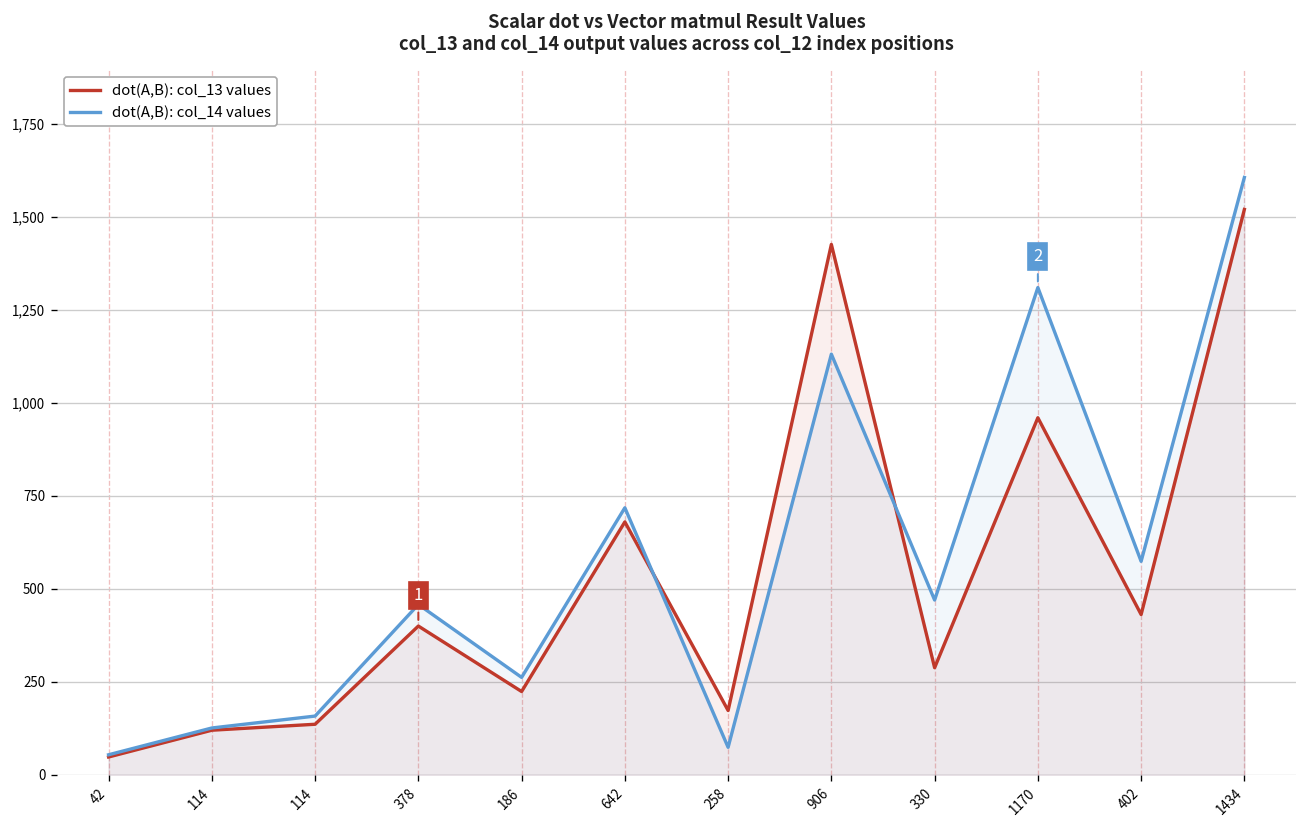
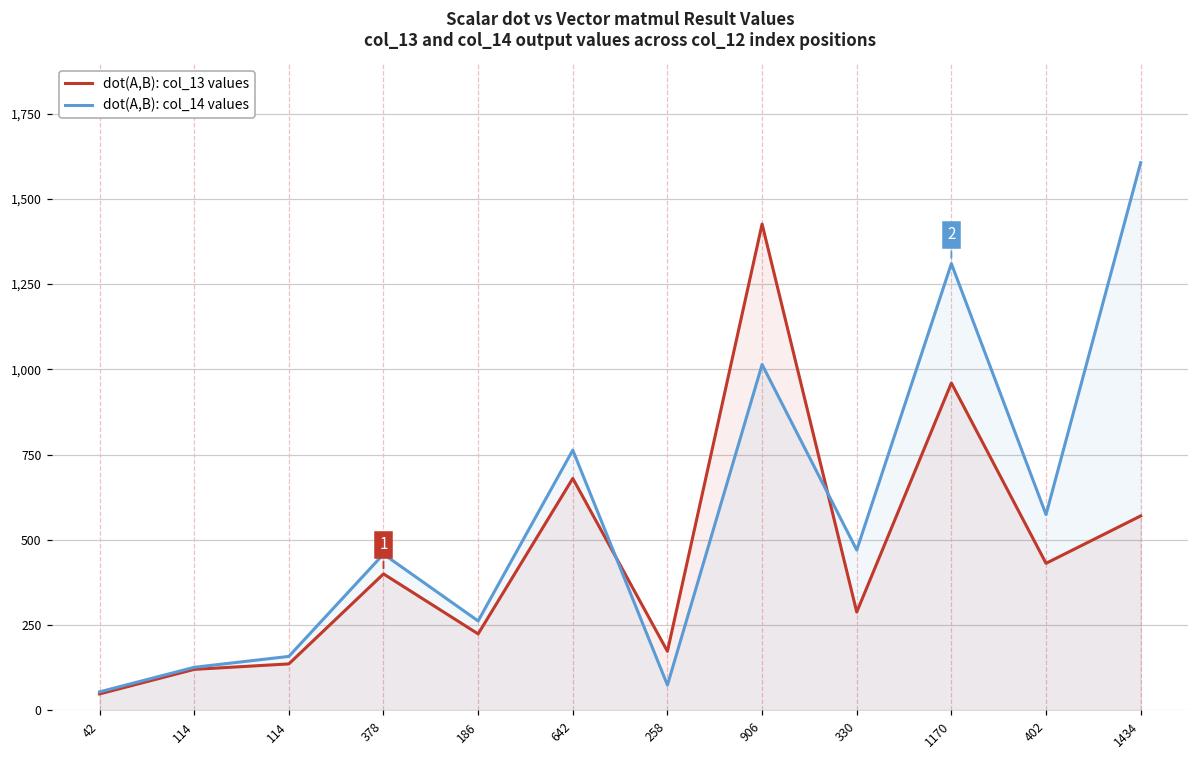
dot(A,B): col_14 values, 642: 720 -> 760
dot(A,B): col_14 values, 906: 1,130 -> 1,010
dot(A,B): col_13 values, 1434: 1,520 -> 570
